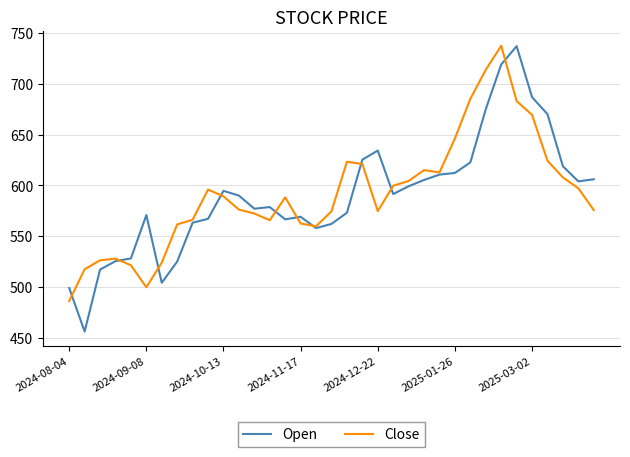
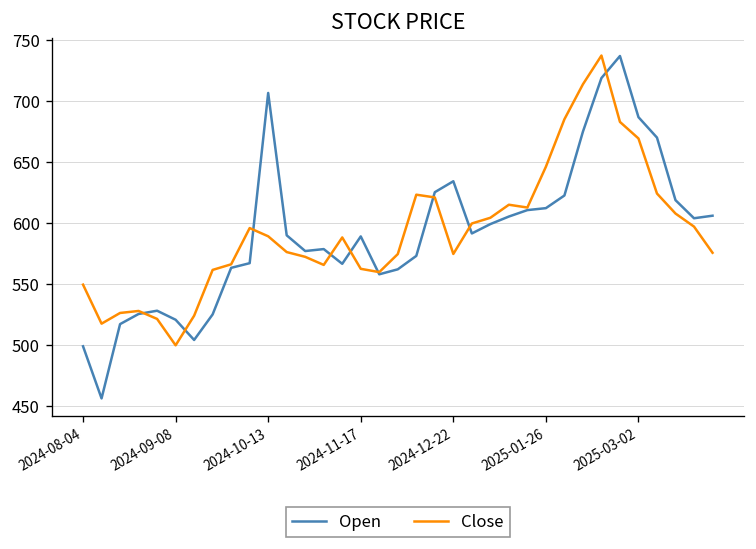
Close, 2024-08-04: 486 -> 549
Open, 2024-09-08: 571 -> 521
Open, 2024-10-13: 595 -> 707
Open, 2024-11-17: 569 -> 589
